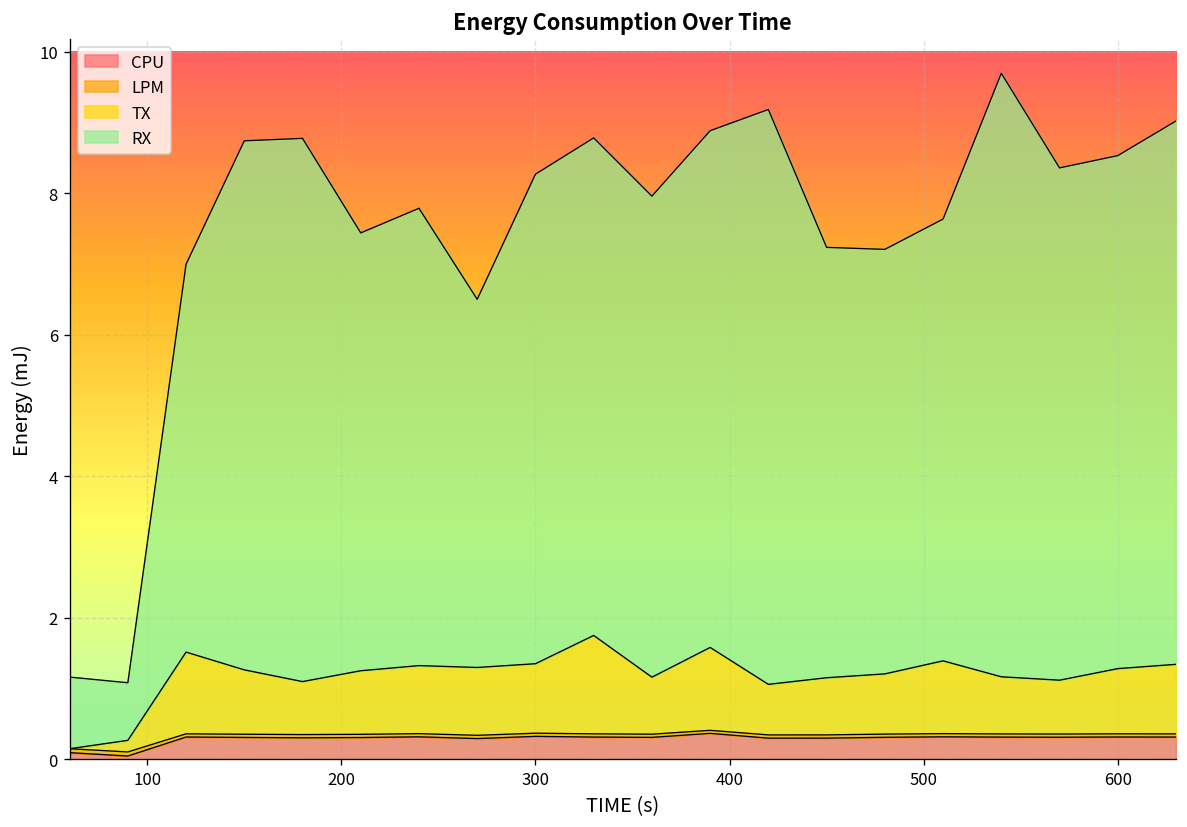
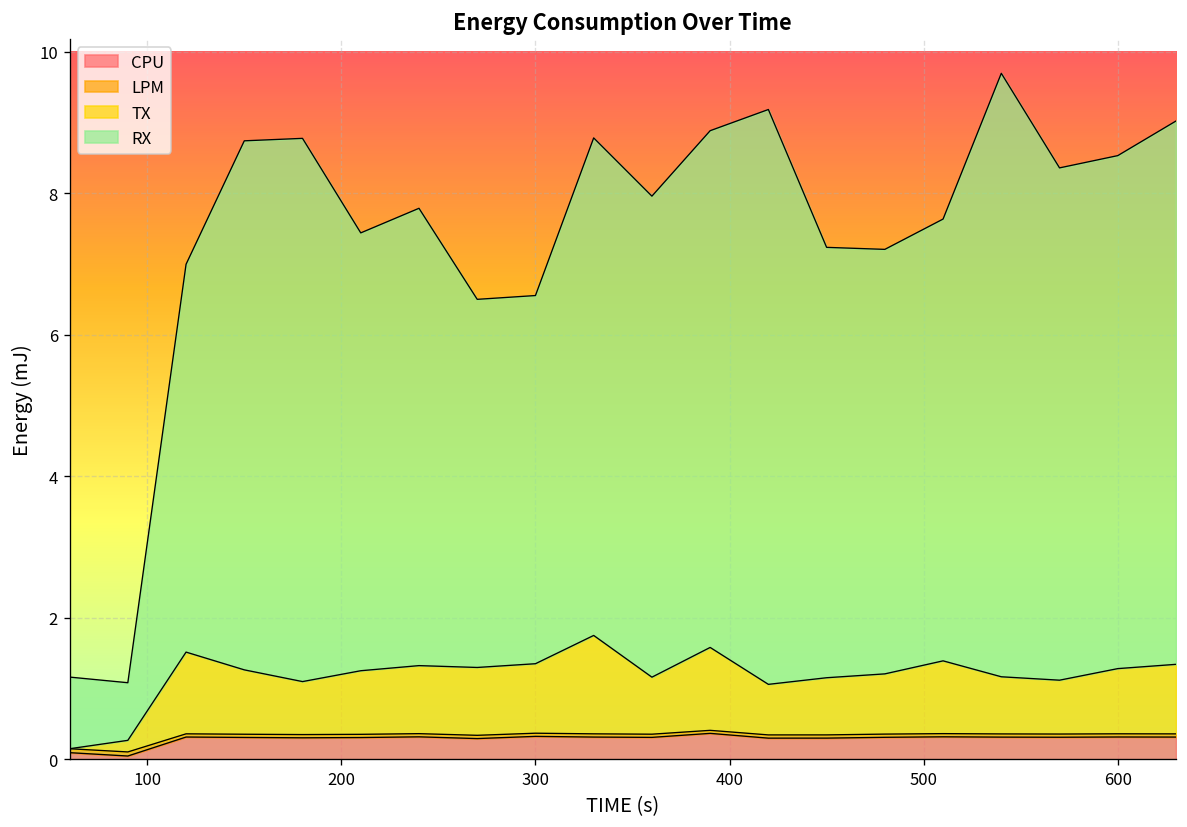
RX, 300: 6.9 -> 5.2
